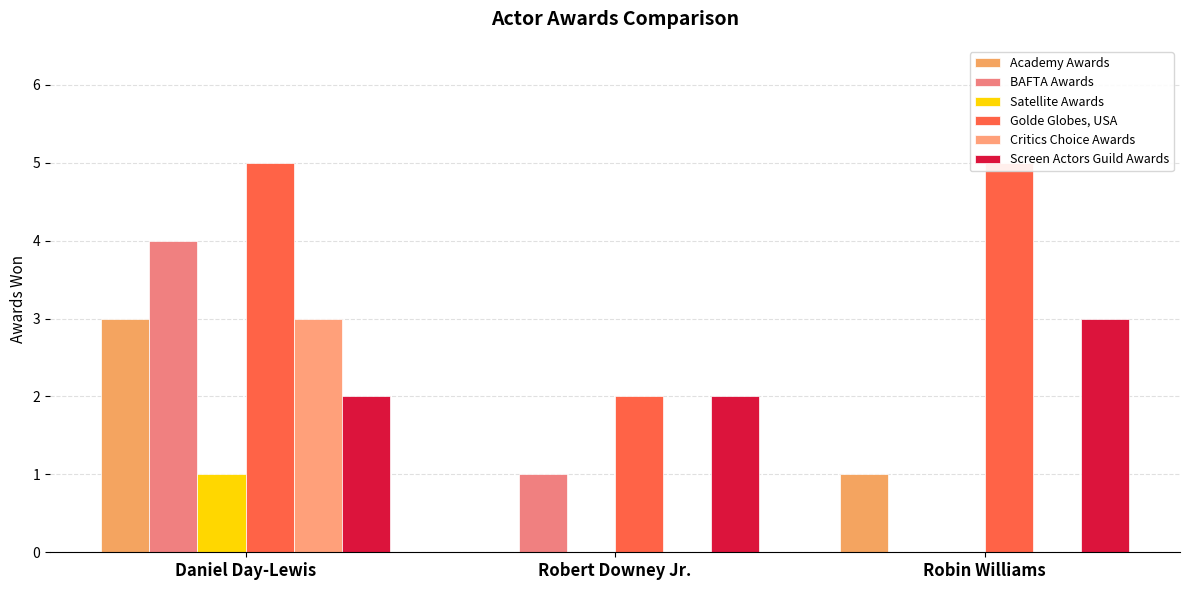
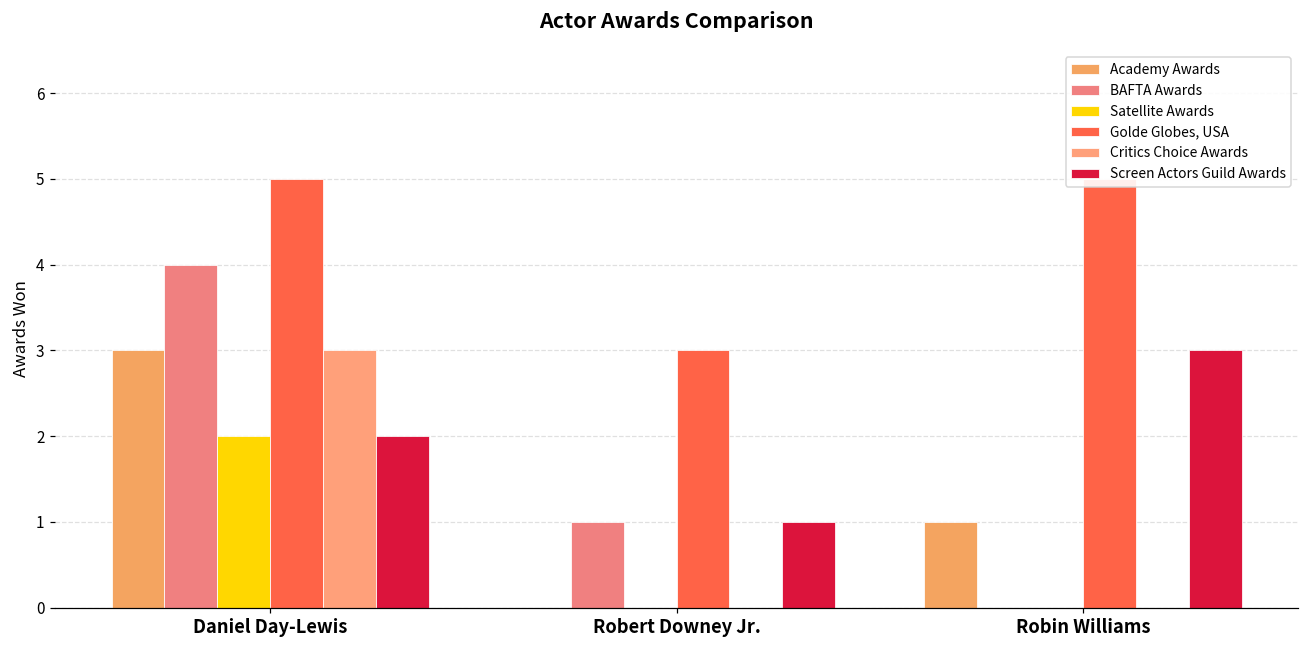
Satellite Awards, Daniel Day-Lewis: 1 -> 2
Golde Globes, USA, Robert Downey Jr.: 2 -> 3
Screen Actors Guild Awards, Robert Downey Jr.: 2 -> 1
